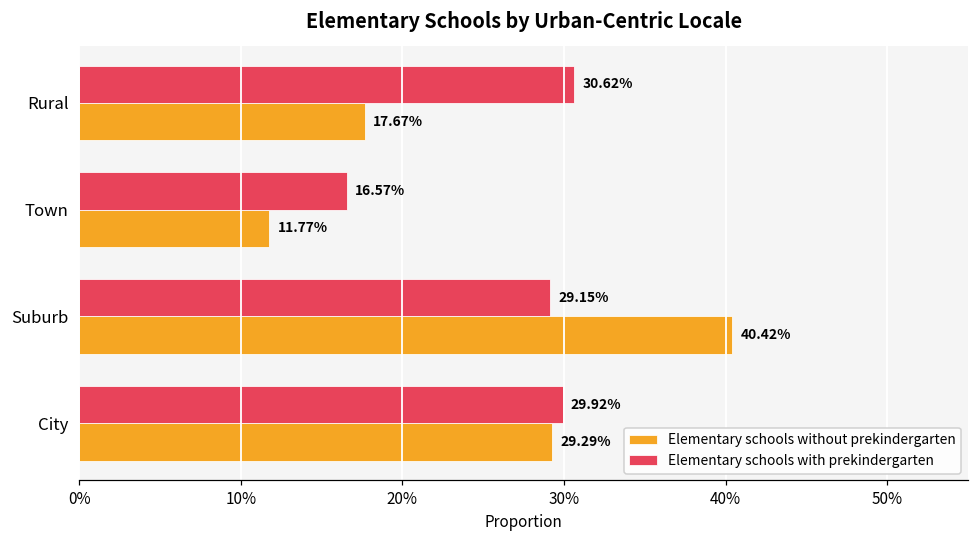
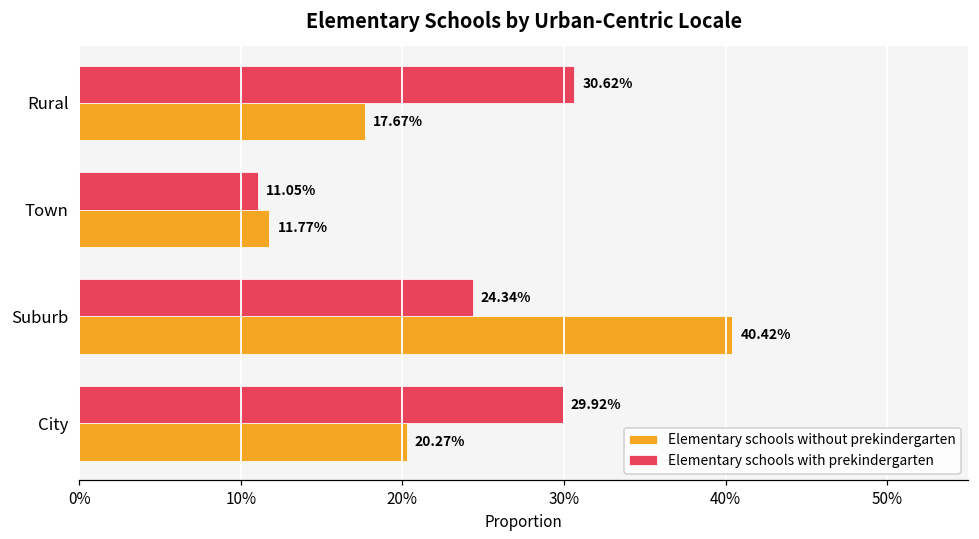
Elementary schools with prekindergarten, Town: 16.57% -> 11.05%
Elementary schools with prekindergarten, Suburb: 29.15% -> 24.34%
Elementary schools without prekindergarten, City: 29.29% -> 20.27%
